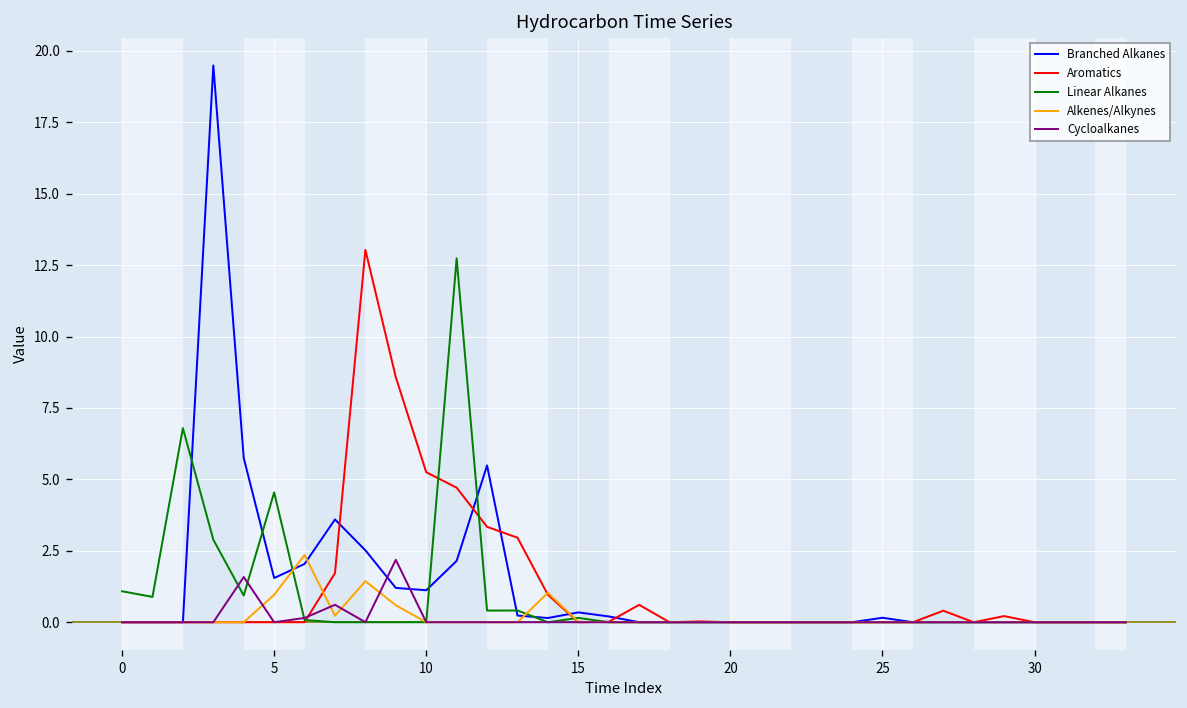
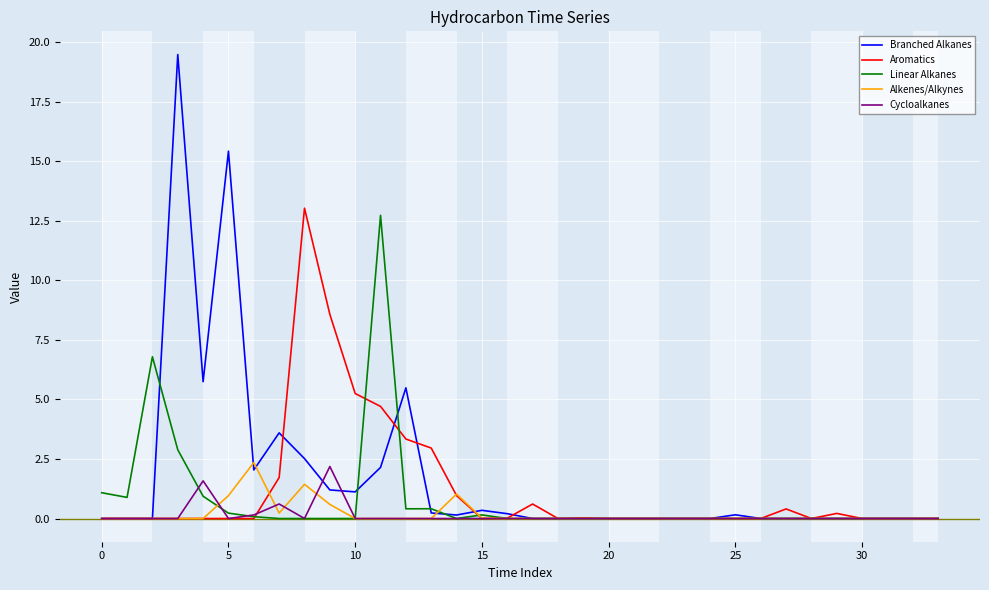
Branched Alkanes, 5: 1.5 -> 15.4
Linear Alkanes, 5: 4.5 -> 0.2
